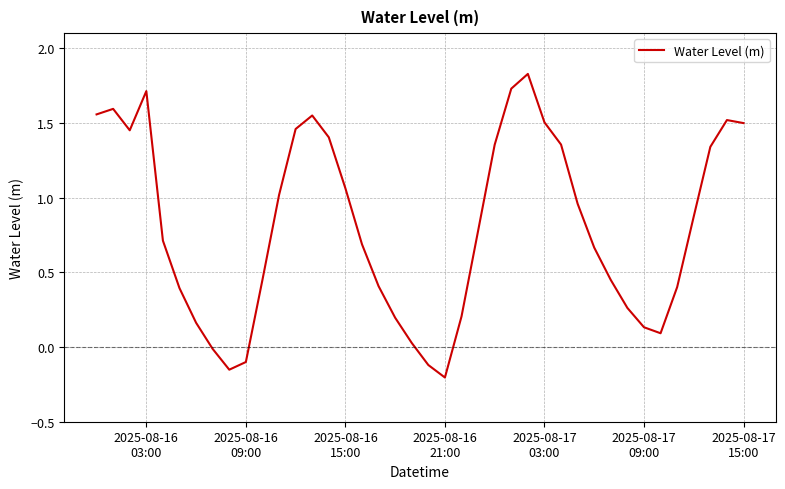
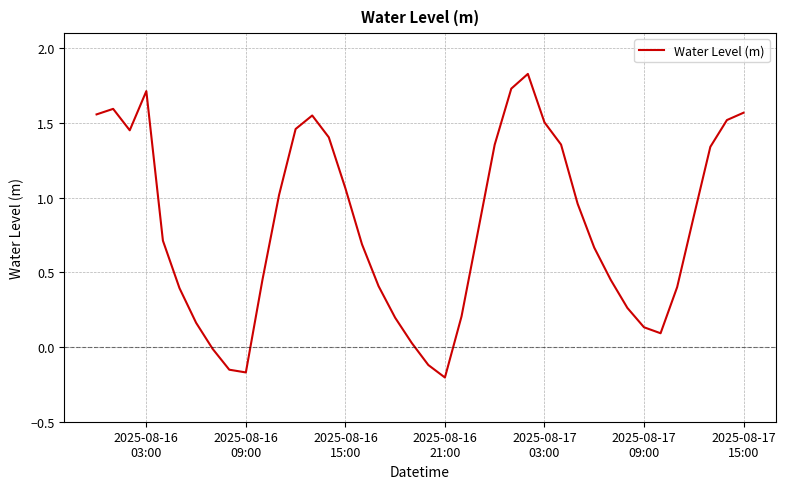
2025-08-16 09:00: -0.10 -> -0.17
2025-08-17 15:00: 1.50 -> 1.57
